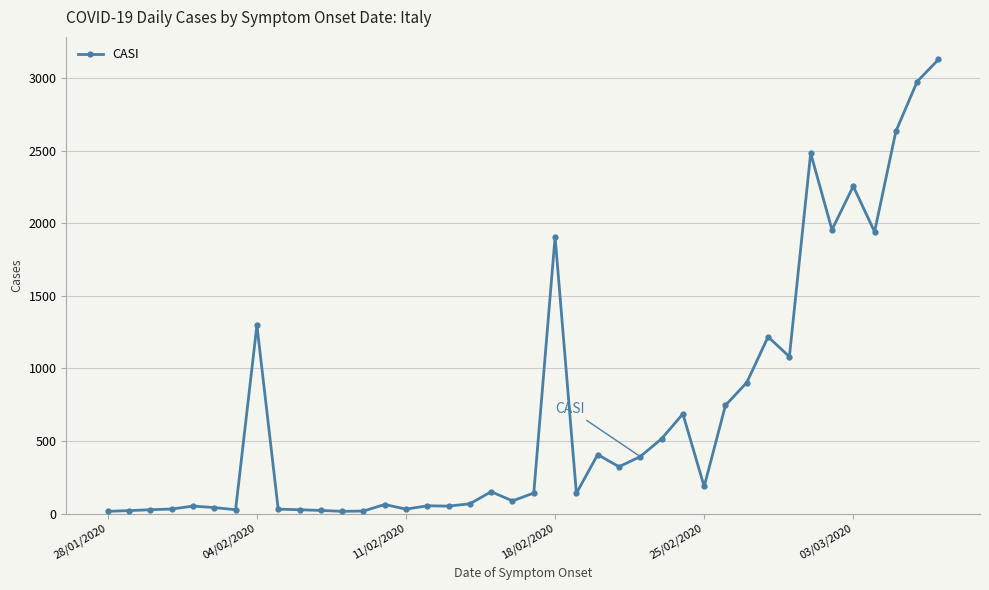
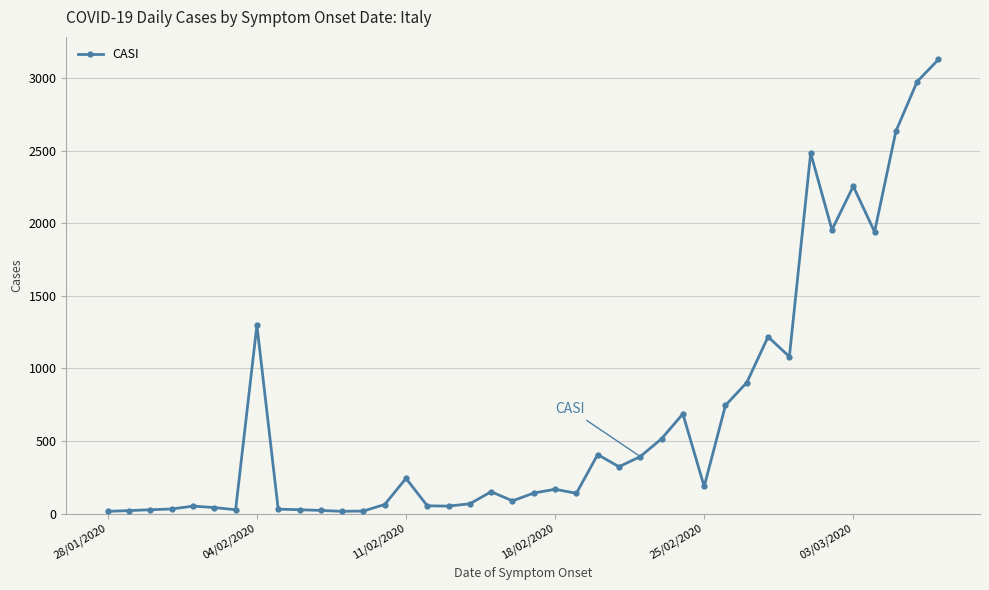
11/02/2020: 30 -> 240
18/02/2020: 1910 -> 170
